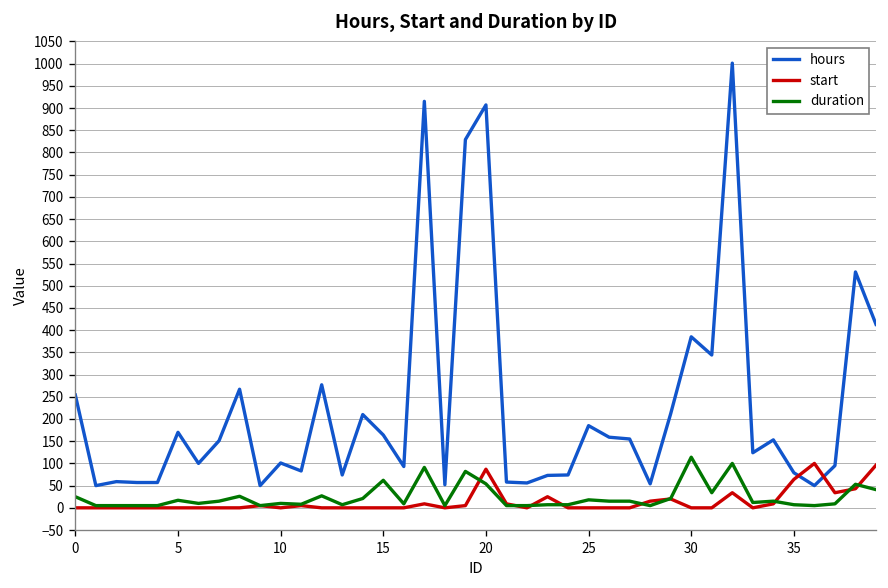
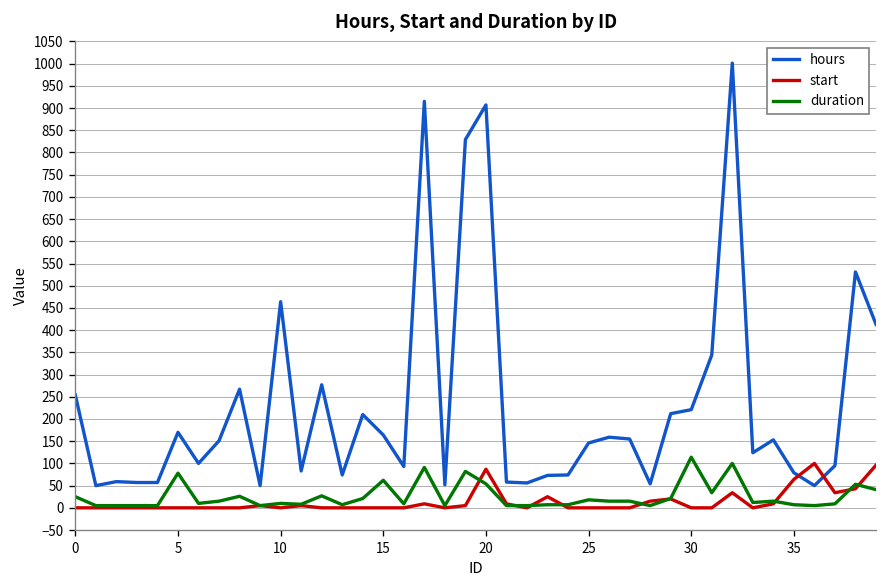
duration, 5: 20 -> 80
hours, 10: 100 -> 460
hours, 25: 190 -> 150
hours, 30: 390 -> 220
